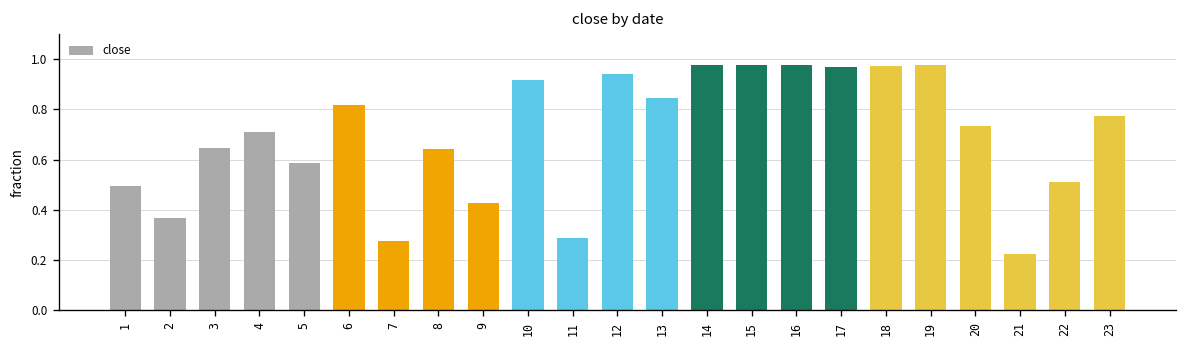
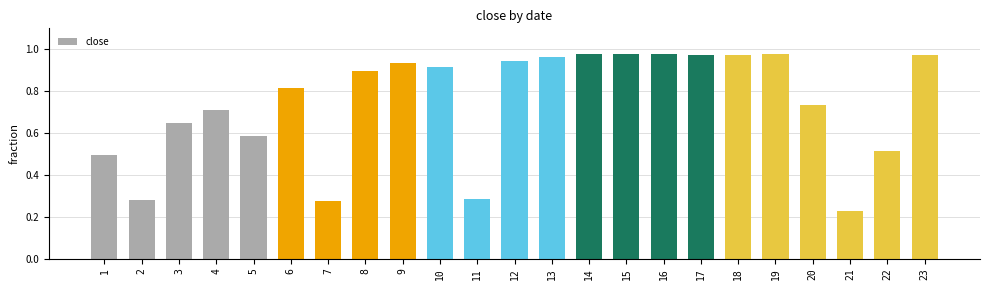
2: 0.37 -> 0.28
8: 0.64 -> 0.90
9: 0.43 -> 0.94
13: 0.84 -> 0.96
23: 0.77 -> 0.97
